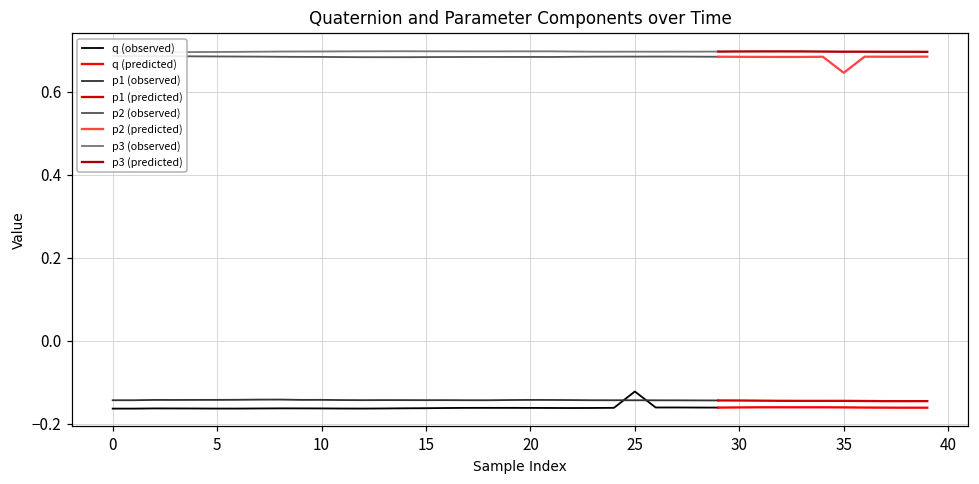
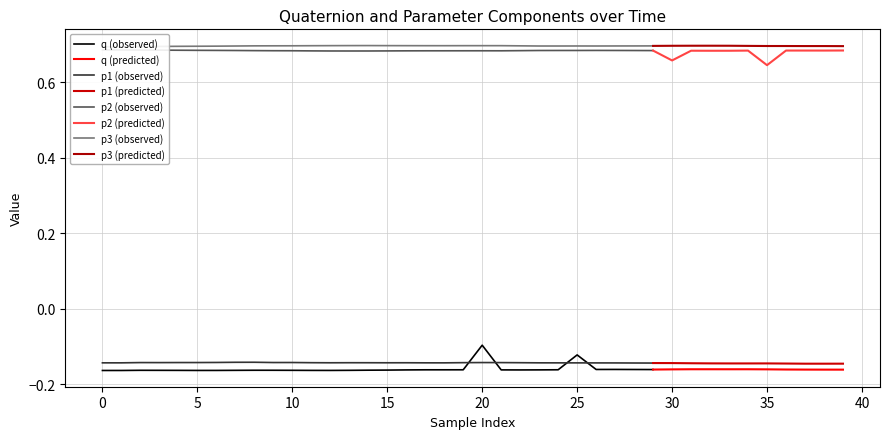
q (observed), 20: -0.16 -> -0.10
p2 (predicted), 30: 0.68 -> 0.66
